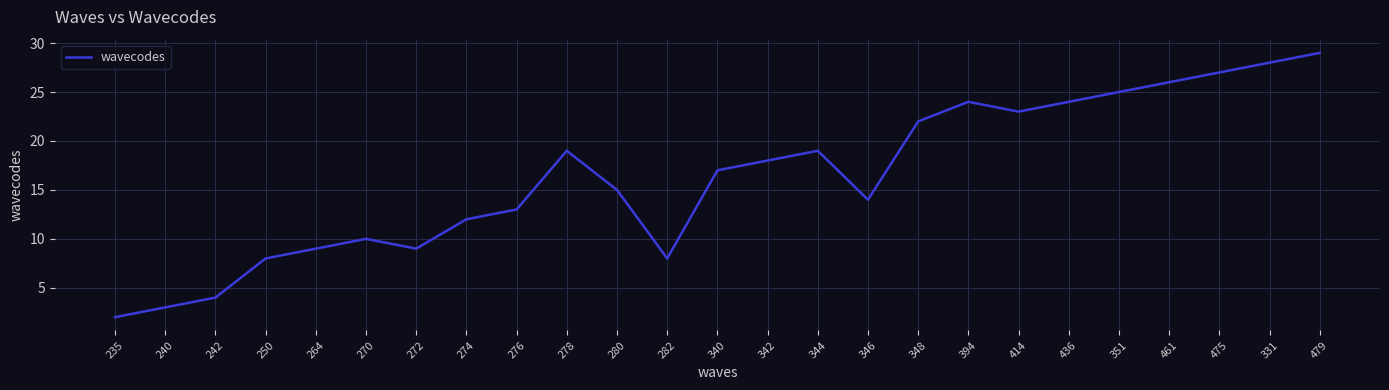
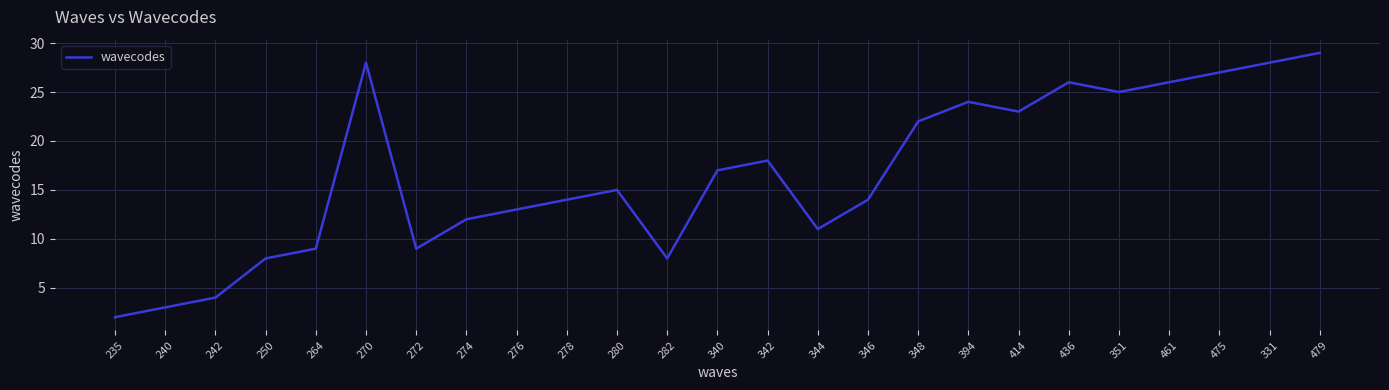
270: 10 -> 28
278: 19 -> 14
344: 19 -> 11
436: 24 -> 26
